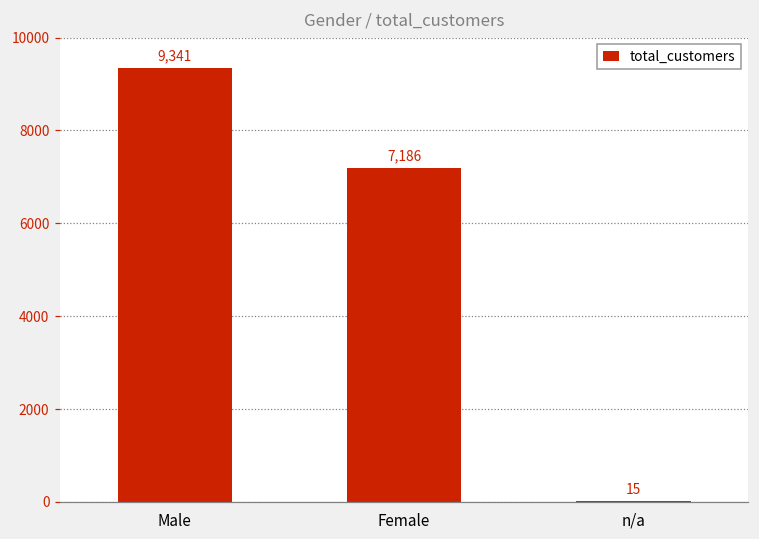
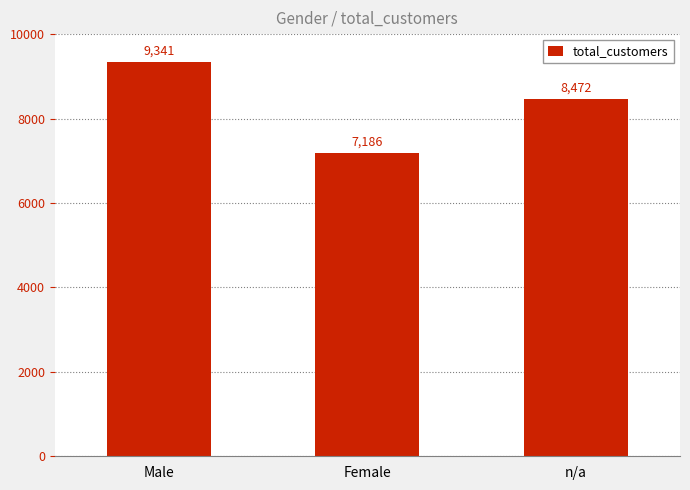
n/a: 15 -> 8,472
